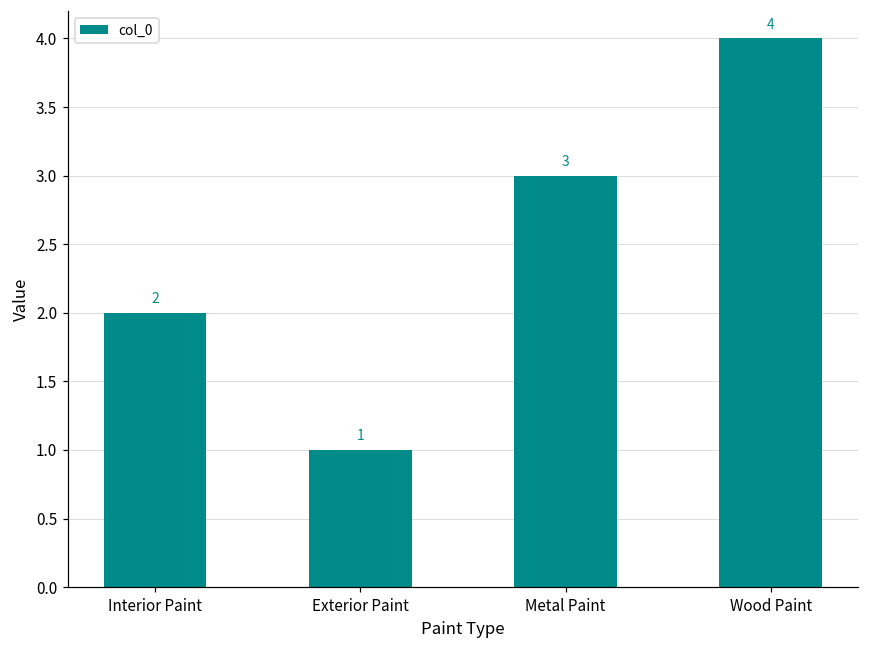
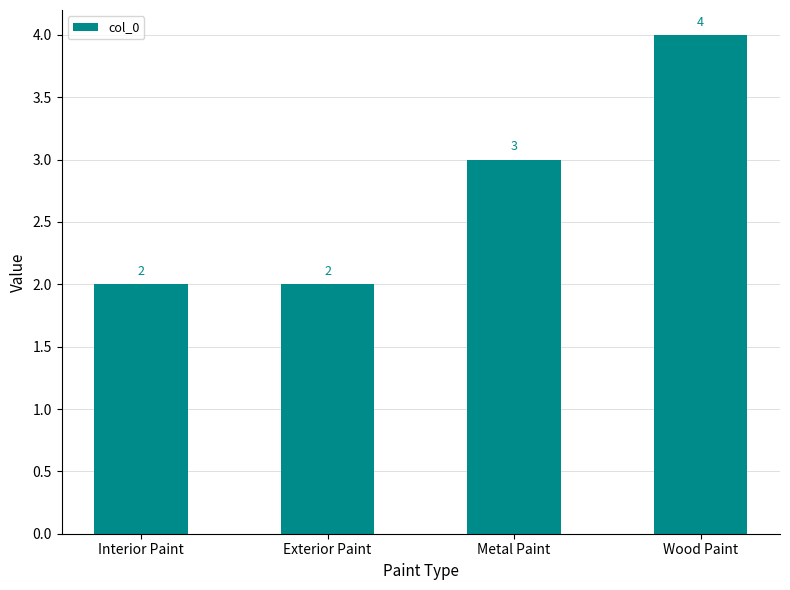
Exterior Paint: 1 -> 2
